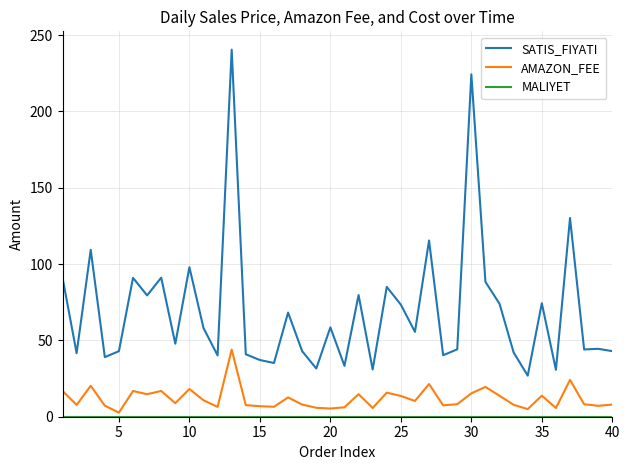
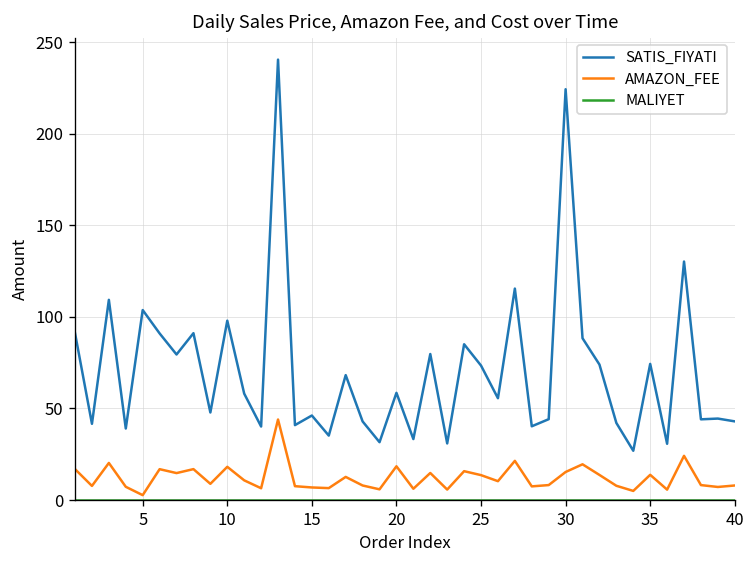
SATIS_FIYATI, 5: 43 -> 104
SATIS_FIYATI, 15: 37 -> 46
AMAZON_FEE, 20: 5 -> 18
